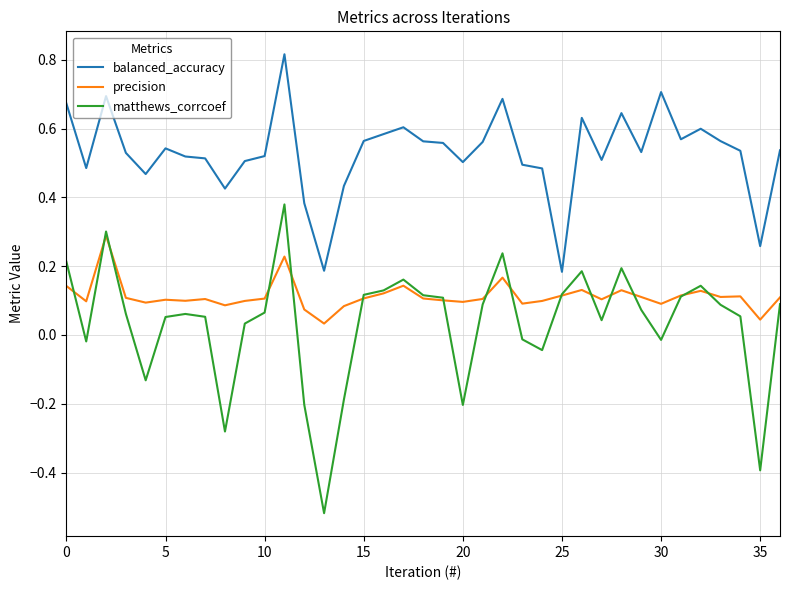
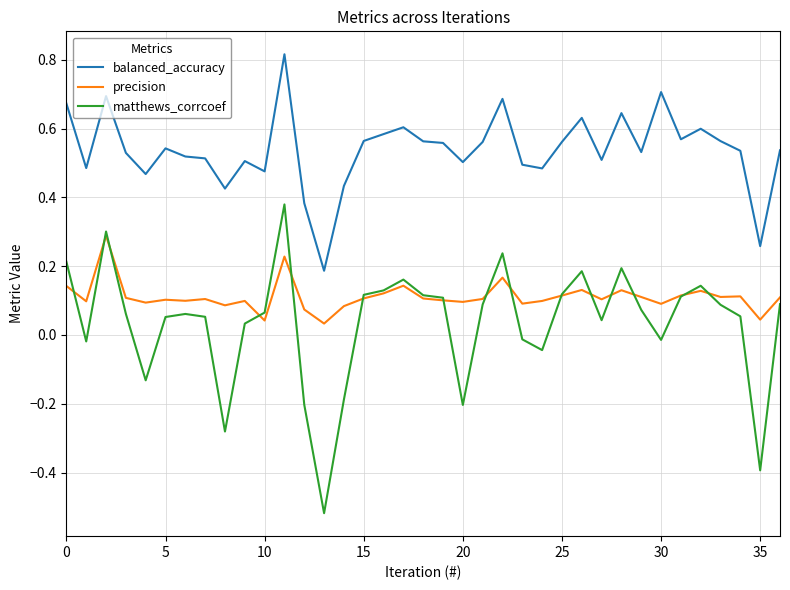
balanced_accuracy, 10: 0.52 -> 0.48
precision, 10: 0.11 -> 0.04
balanced_accuracy, 25: 0.18 -> 0.56
